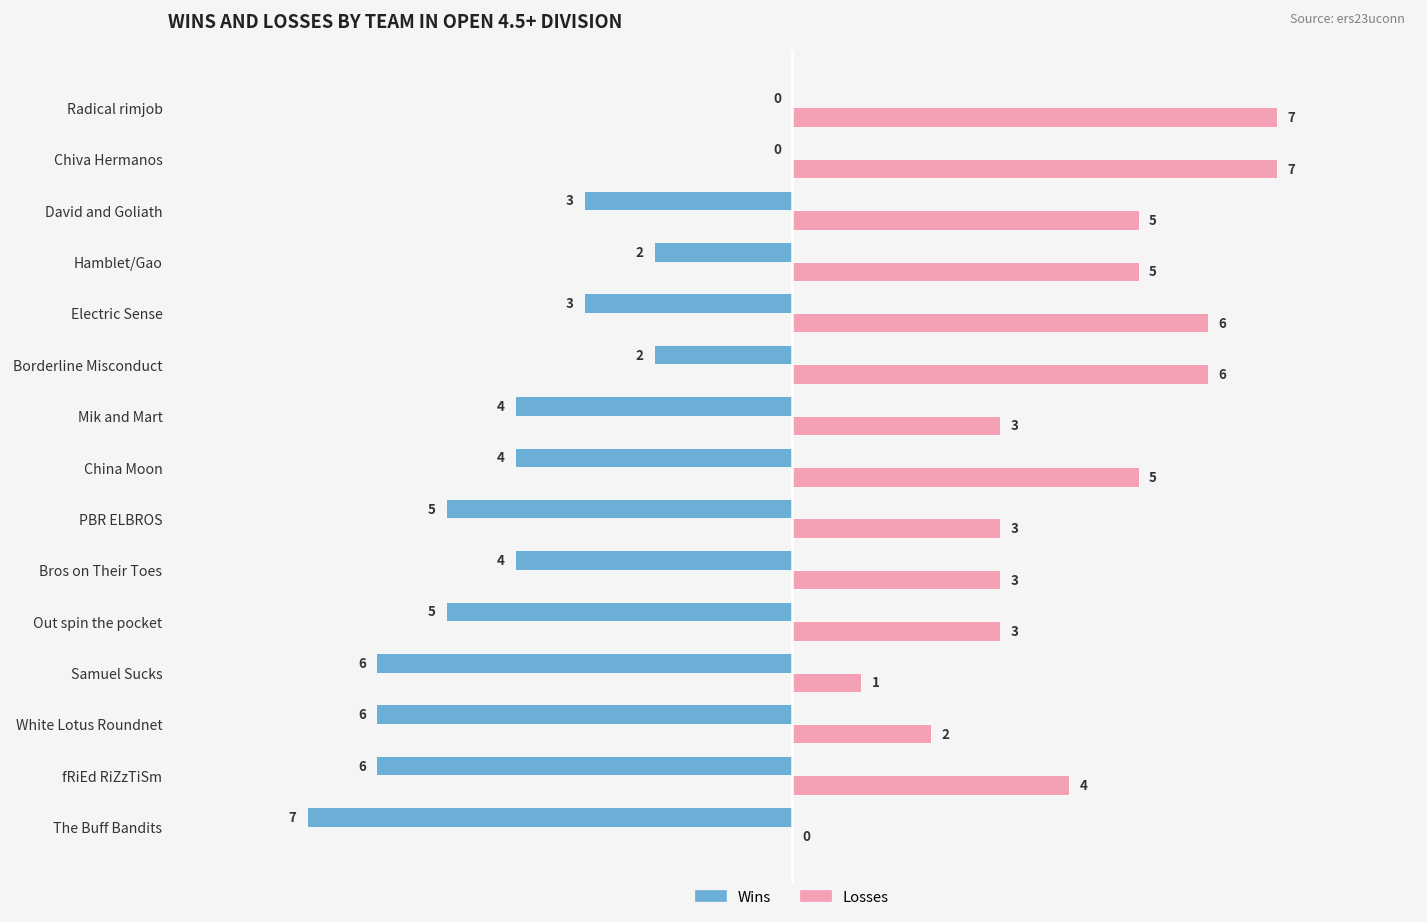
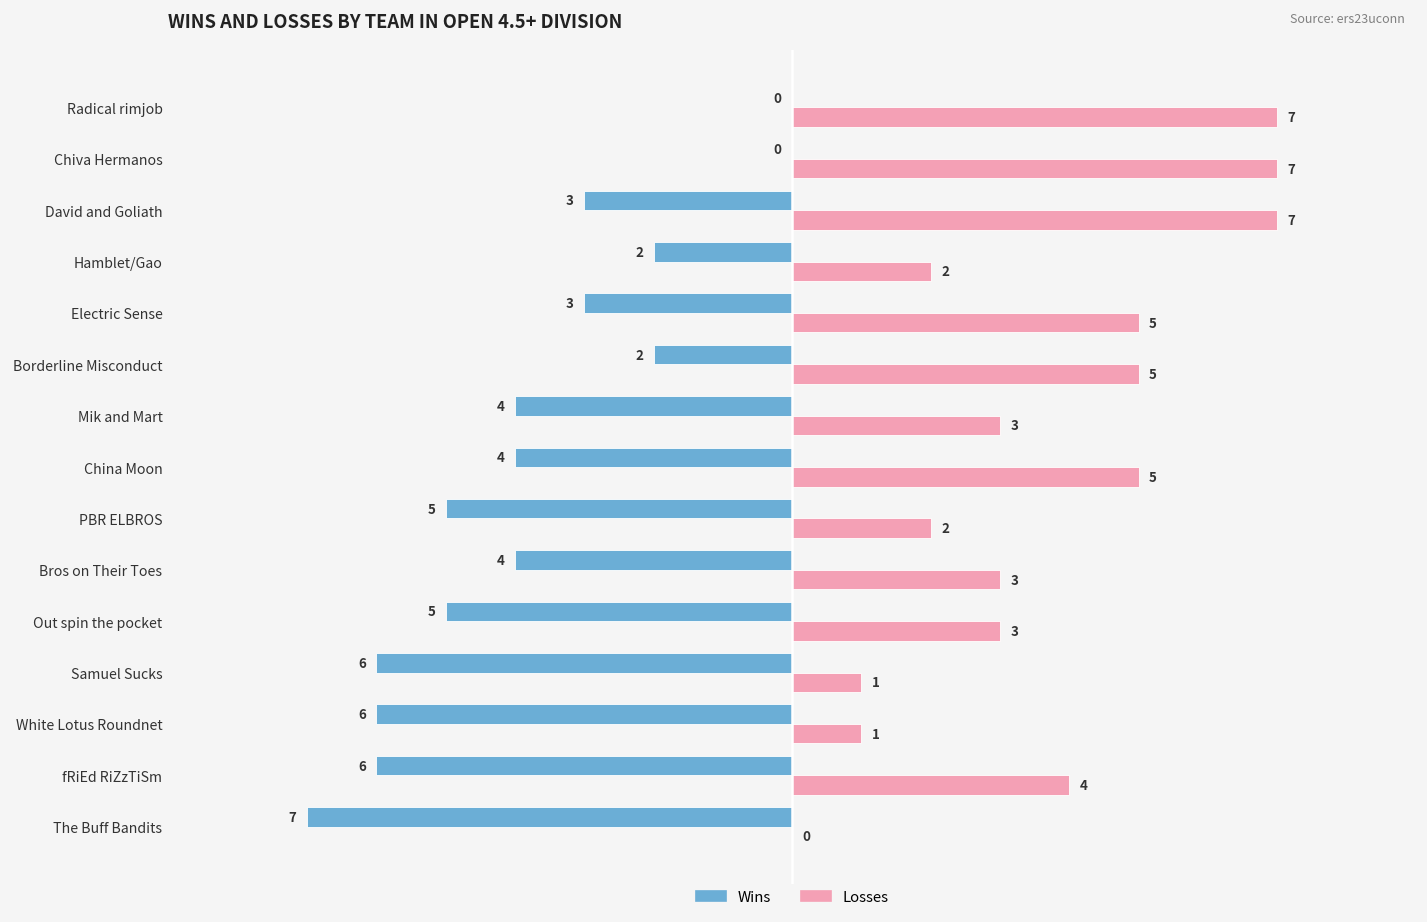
Losses, David and Goliath: 5 -> 7
Losses, Hamblet/Gao: 5 -> 2
Losses, Electric Sense: 6 -> 5
Losses, Borderline Misconduct: 6 -> 5
Losses, PBR ELBROS: 3 -> 2
Losses, White Lotus Roundnet: 2 -> 1
